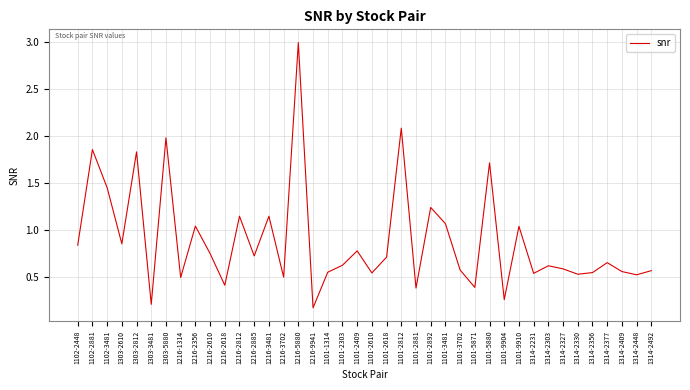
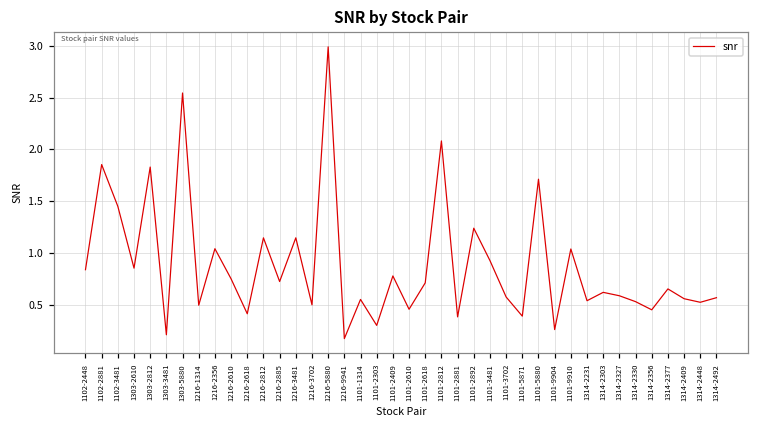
1303-5880: 2.0 -> 2.5
1101-2303: 0.6 -> 0.3
1101-2610: 0.55 -> 0.46
1101-3481: 1.1 -> 0.9
1314-2356: 0.55 -> 0.45
